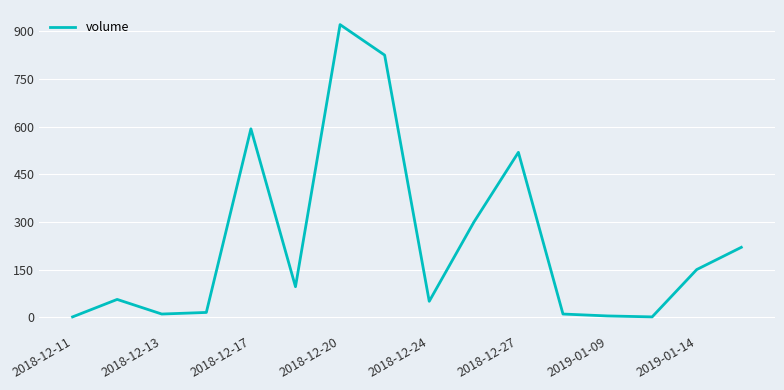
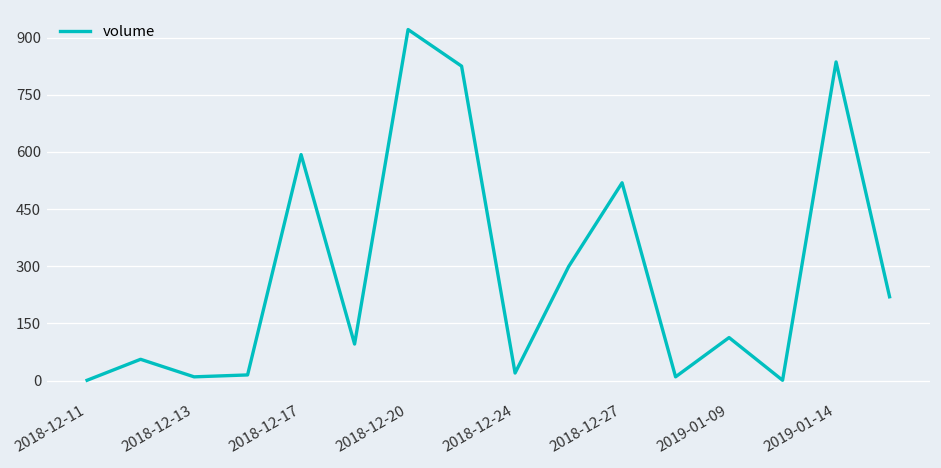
2018-12-24: 50 -> 20
2019-01-09: 0 -> 110
2019-01-14: 150 -> 840
